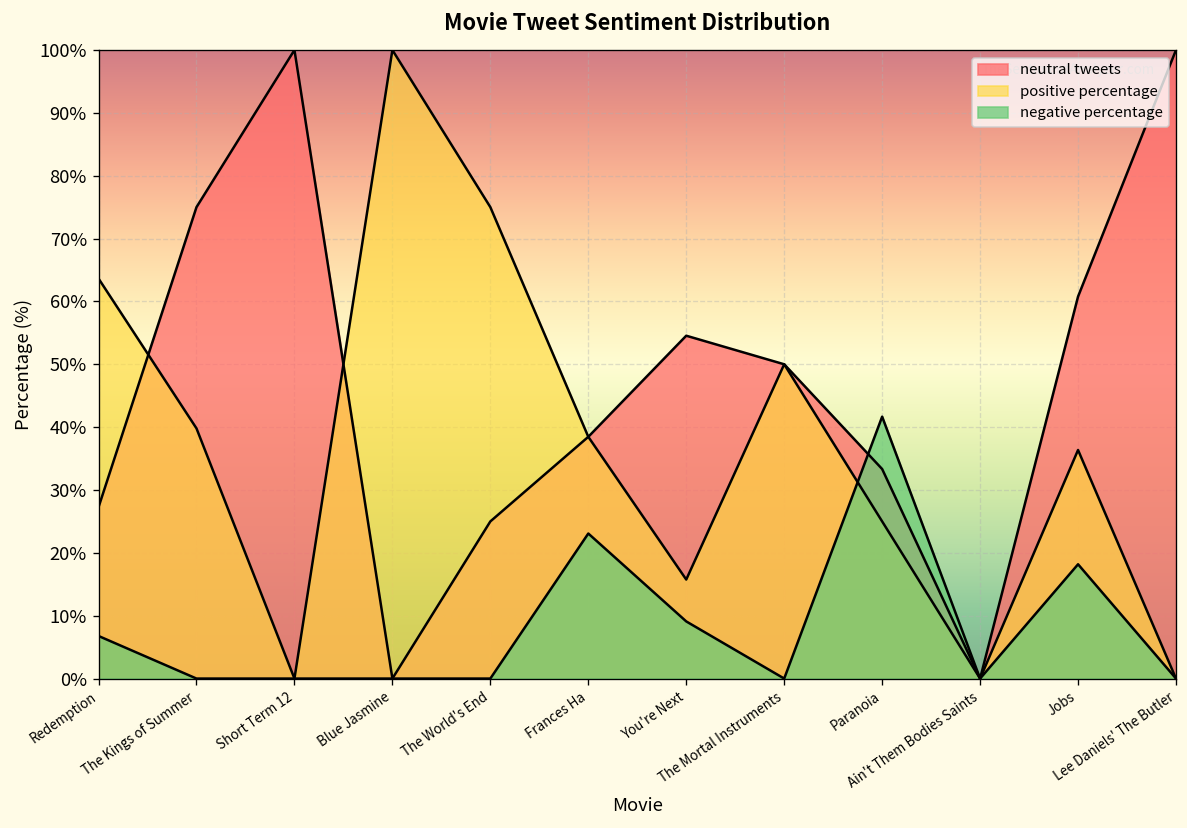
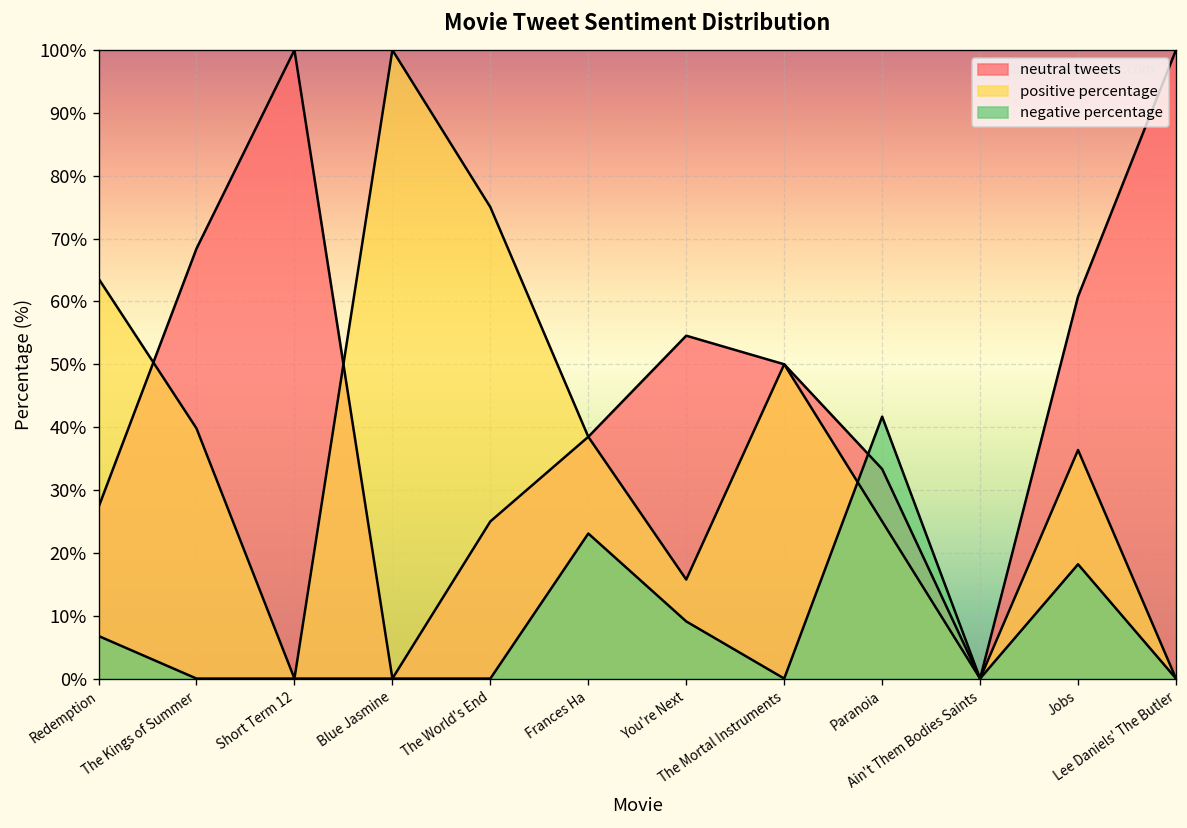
neutral tweets, The Kings of Summer: 75% -> 68%
